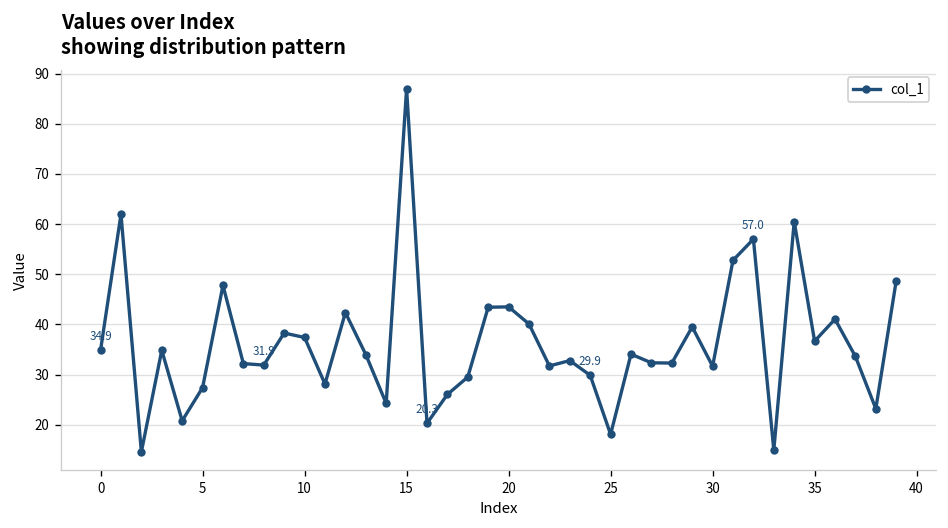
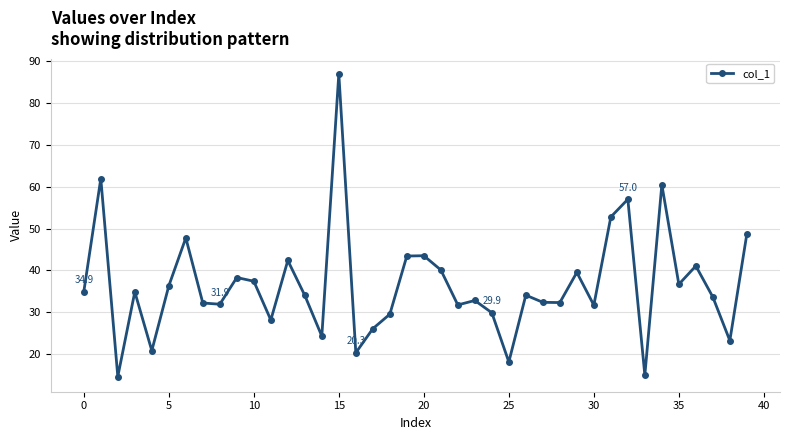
5: 27 -> 36
